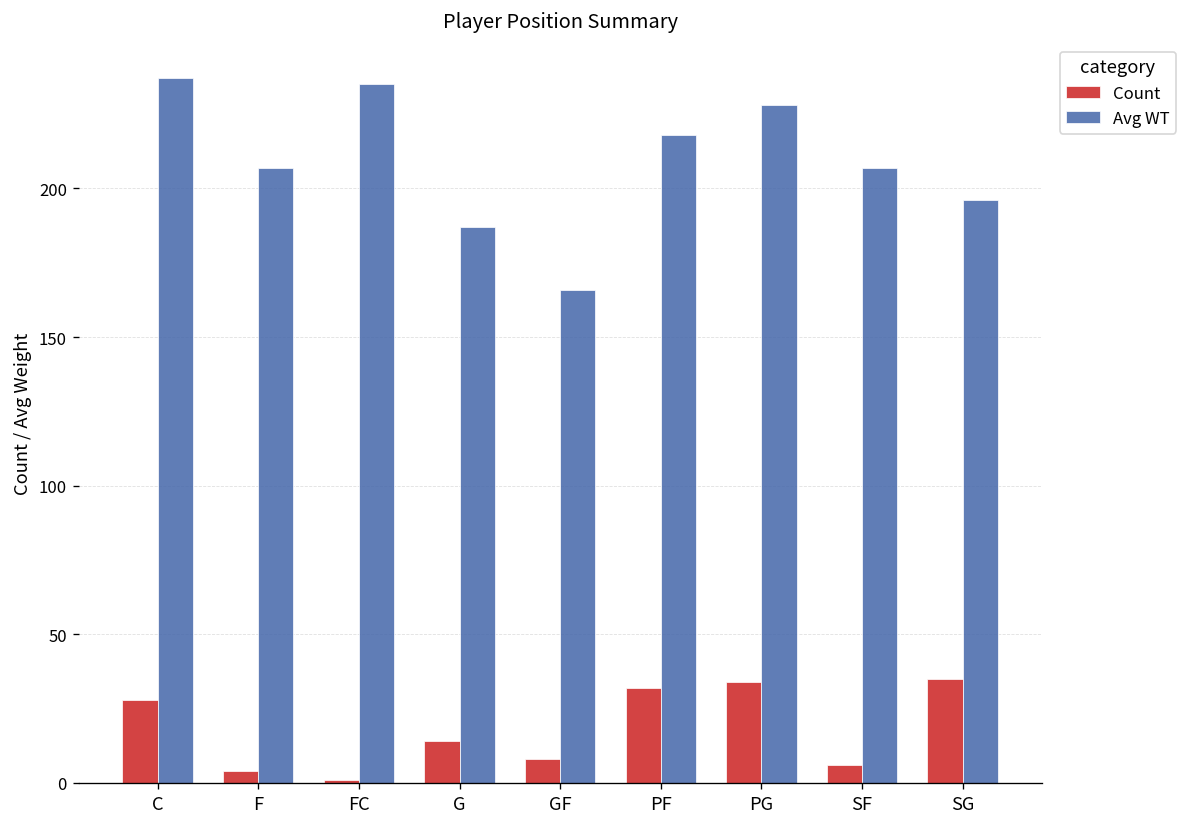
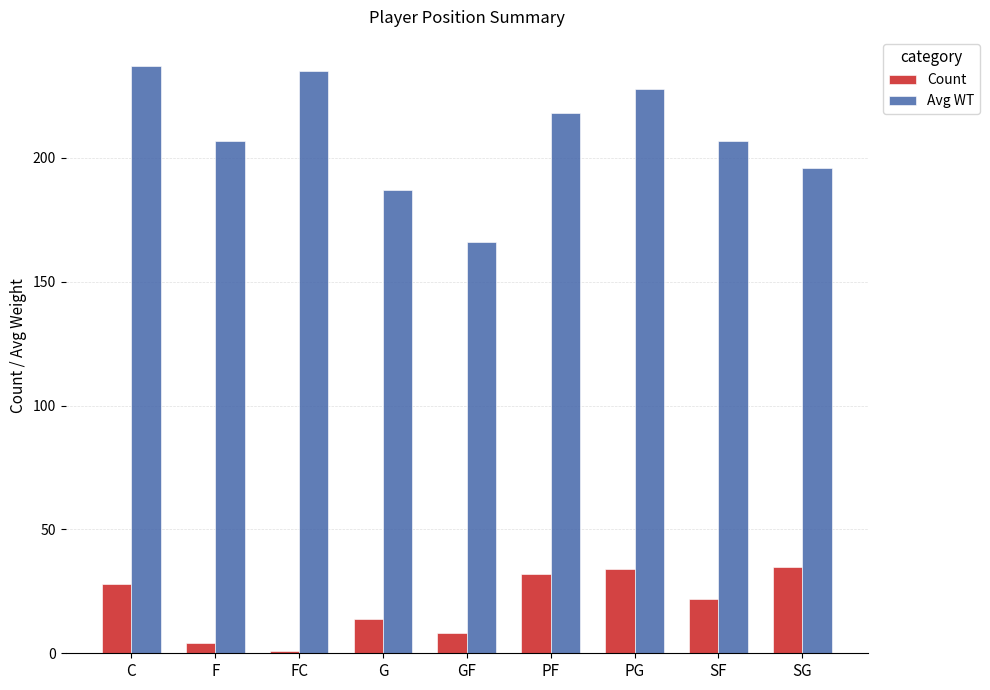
Count, SF: 6 -> 22
